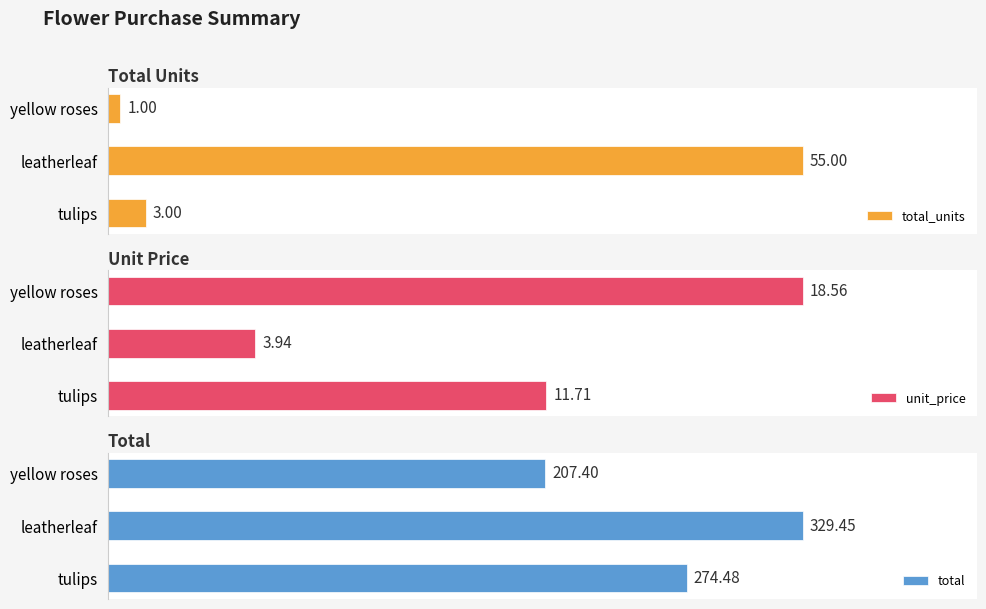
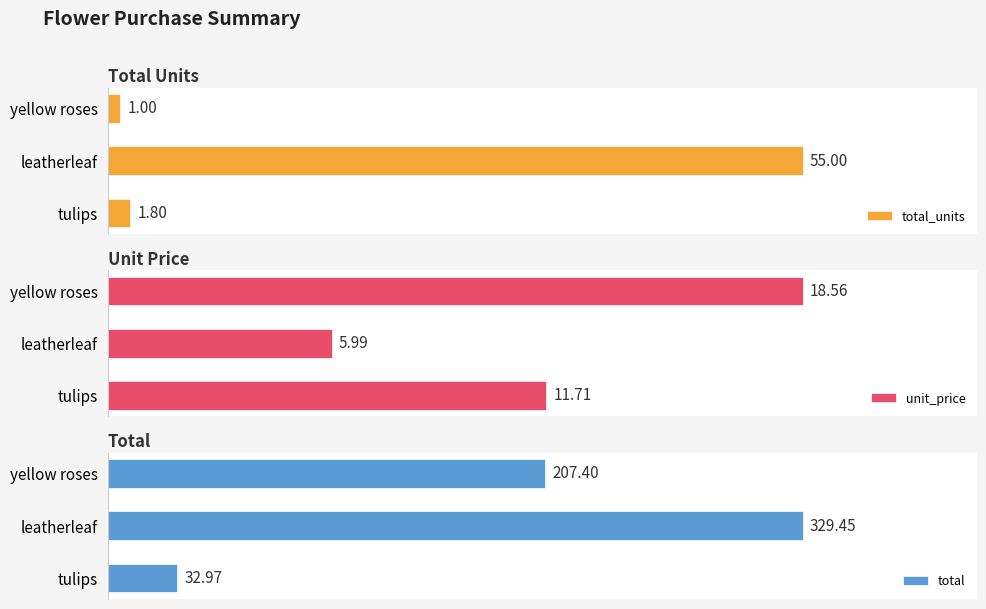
Total Units, tulips: 3.00 -> 1.80
Unit Price, leatherleaf: 3.94 -> 5.99
Total, tulips: 274.48 -> 32.97
